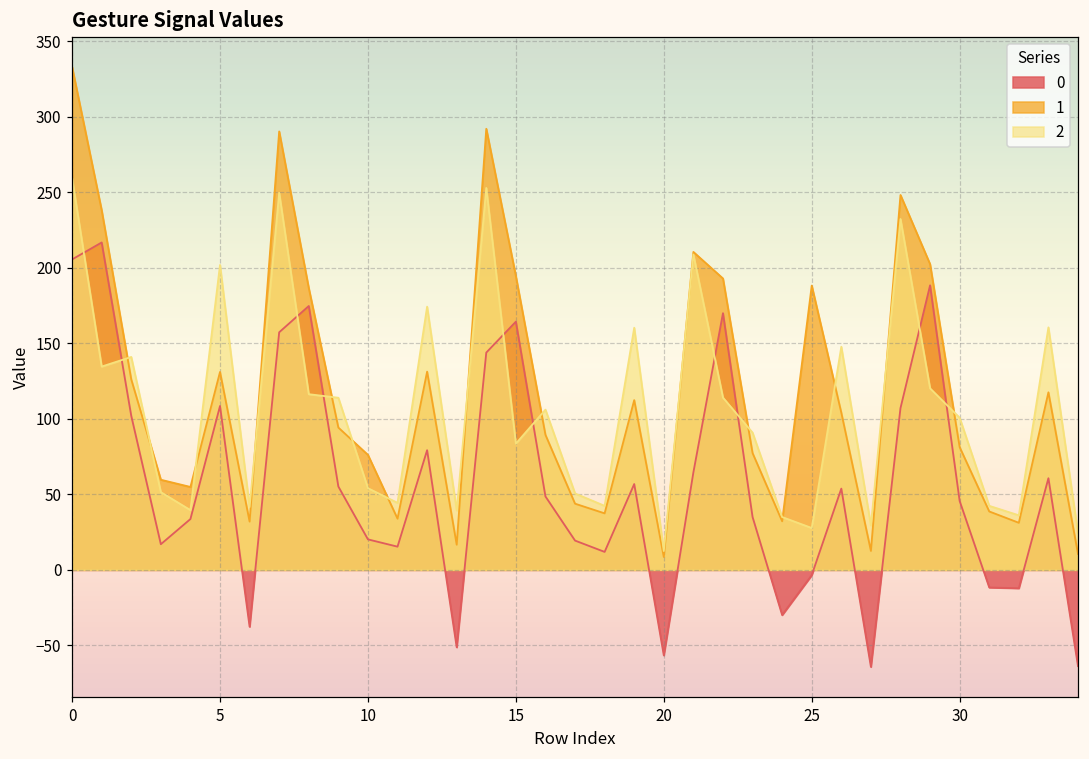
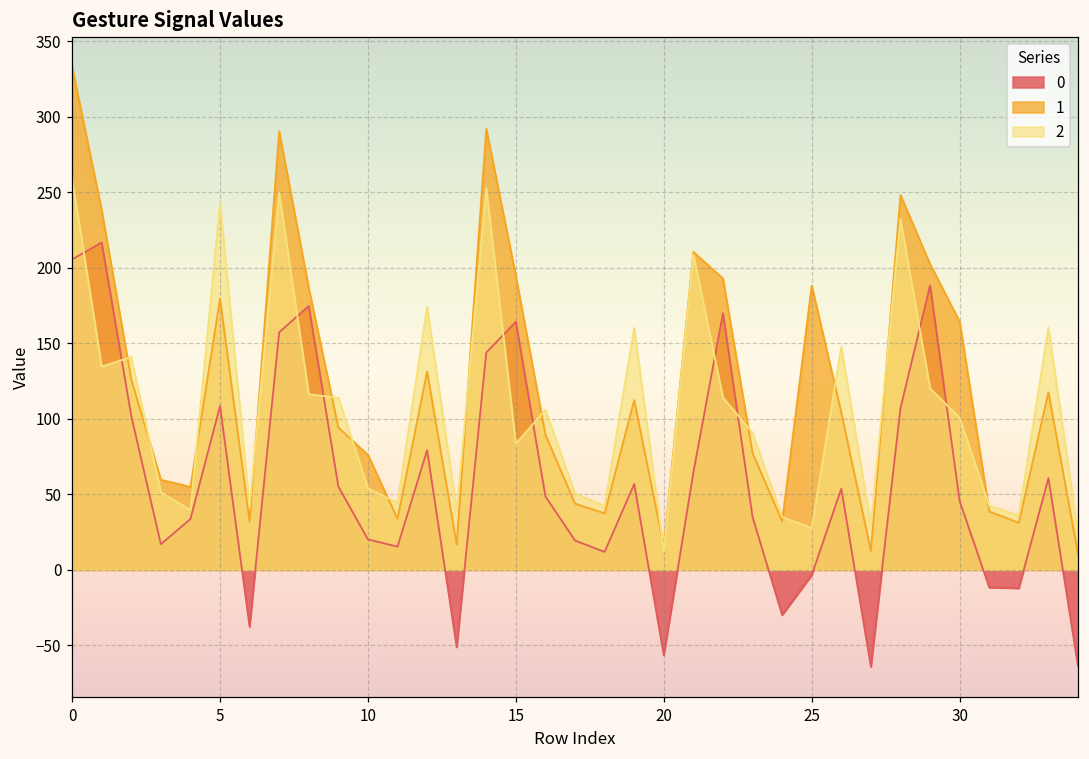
1, 5: 131 -> 180
2, 5: 202 -> 243
1, 20: 9 -> 15
1, 30: 81 -> 164
